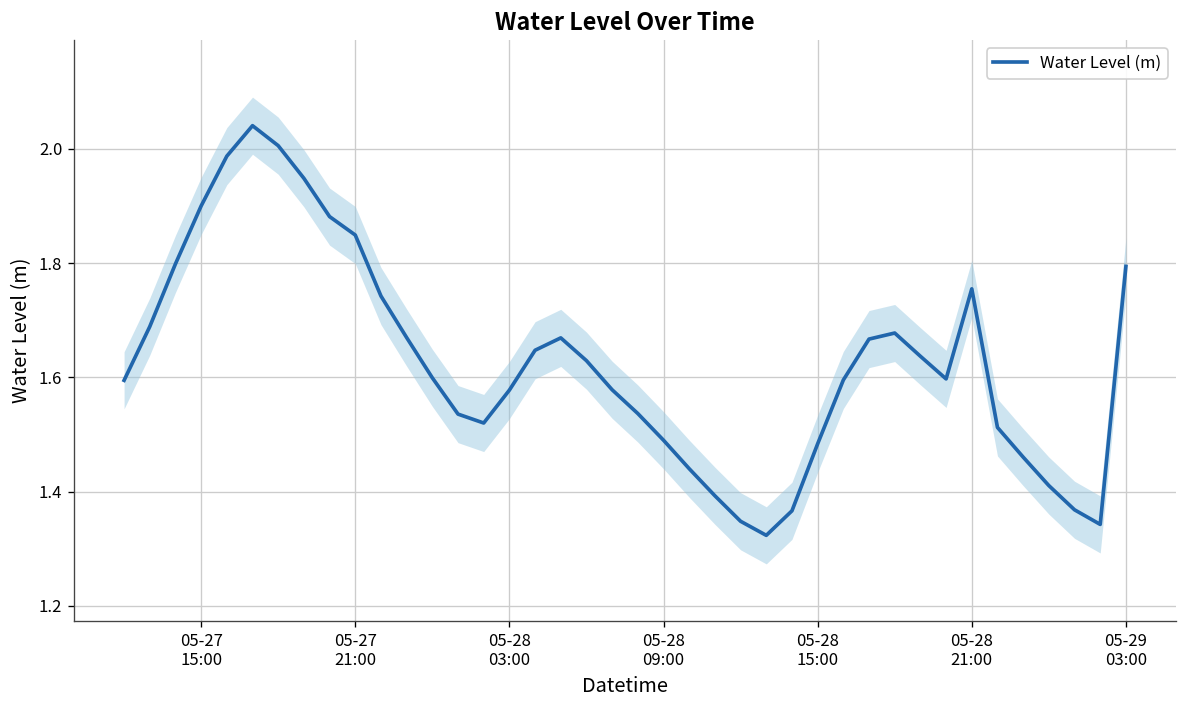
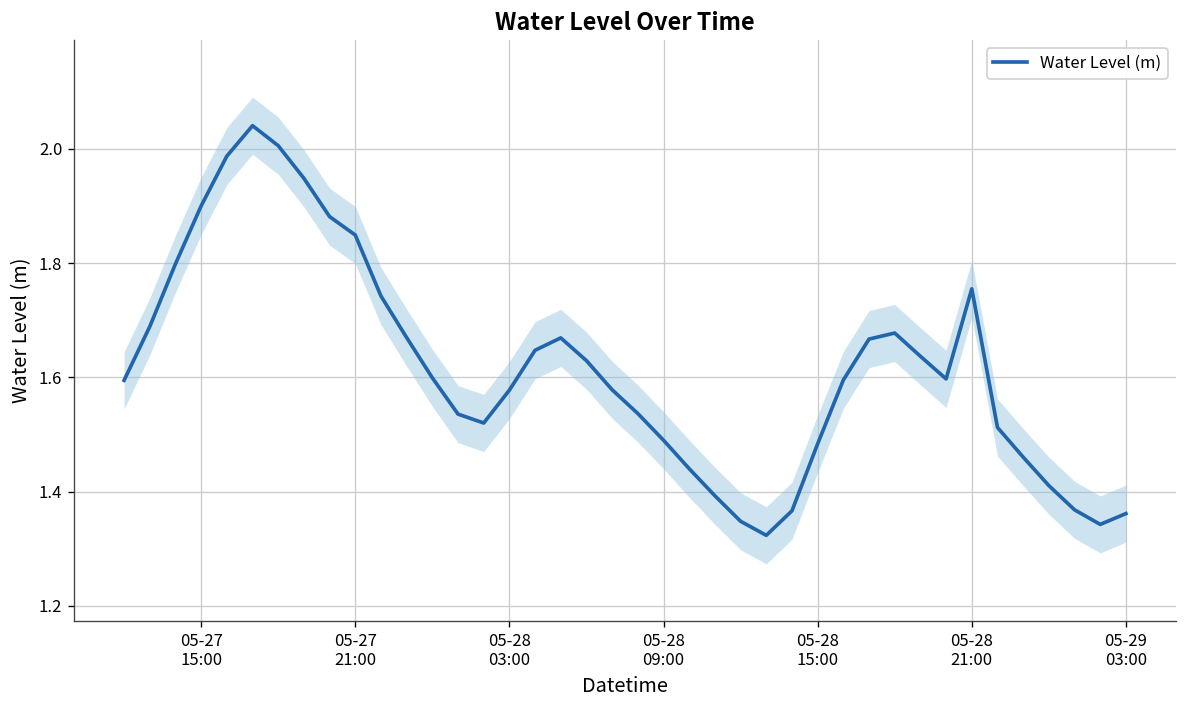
Water Level (m), 05-29 03:00: 1.79 -> 1.36
